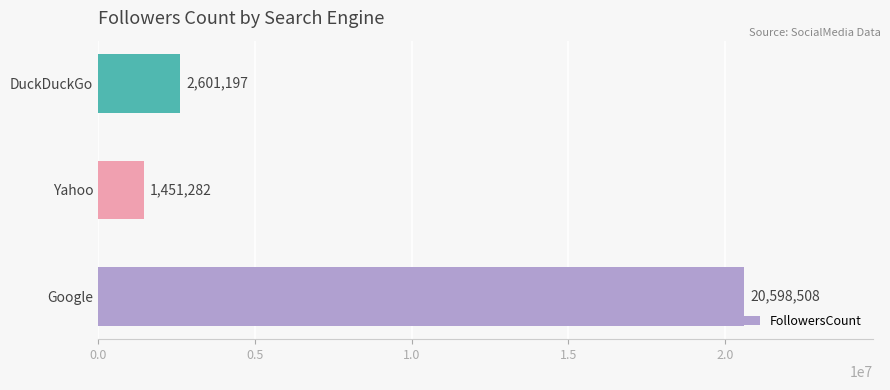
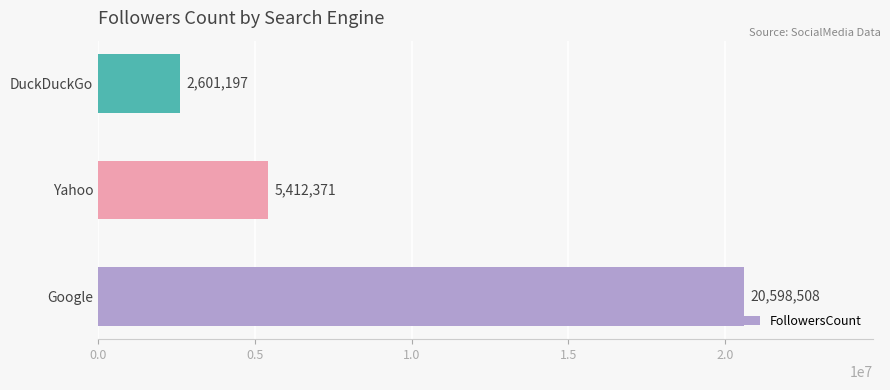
Yahoo: 1,451,282 -> 5,412,371
